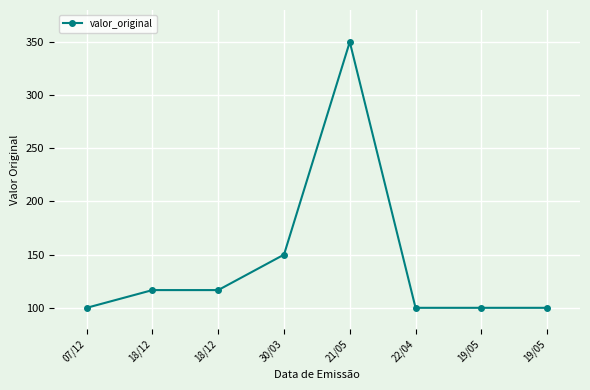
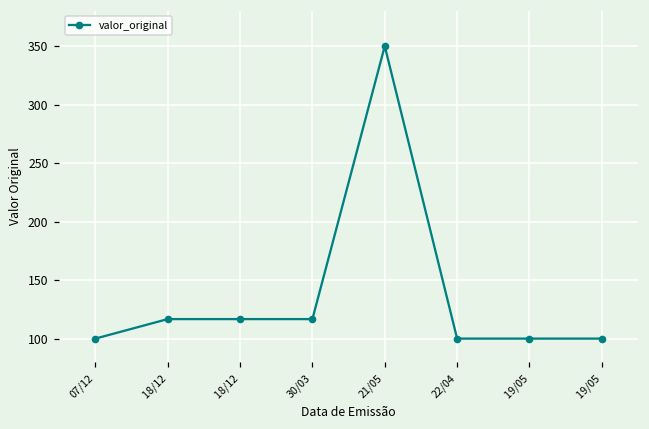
30/03: 150 -> 117
